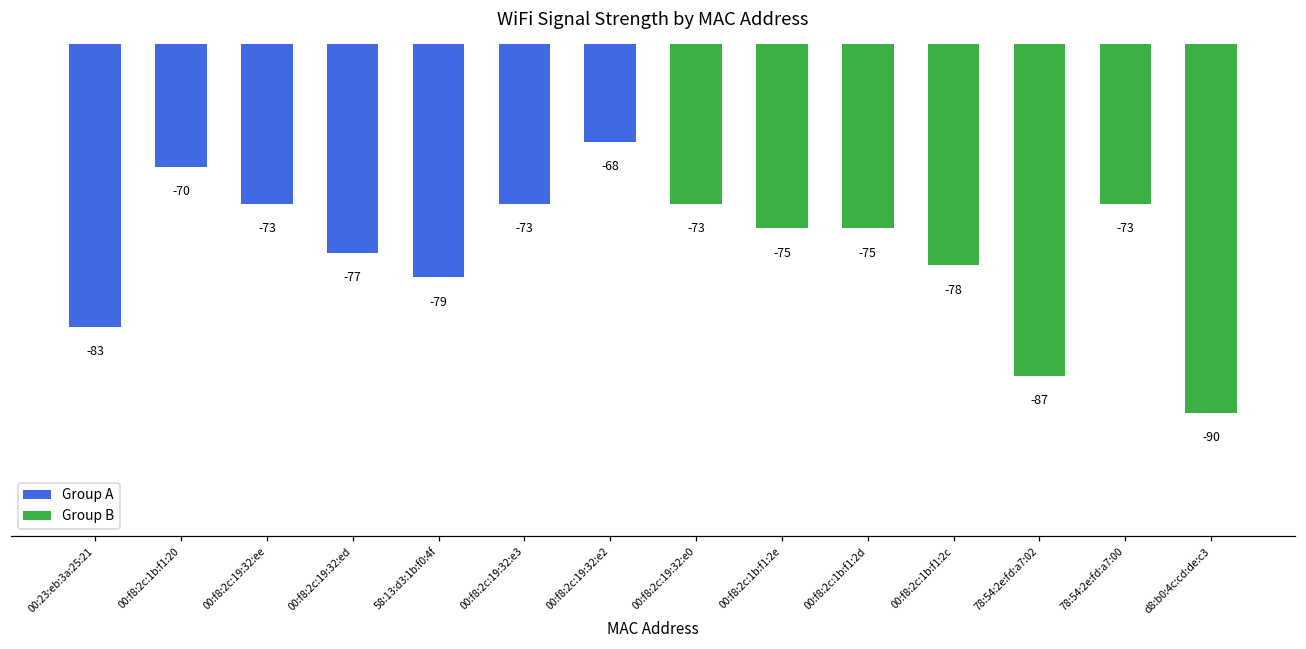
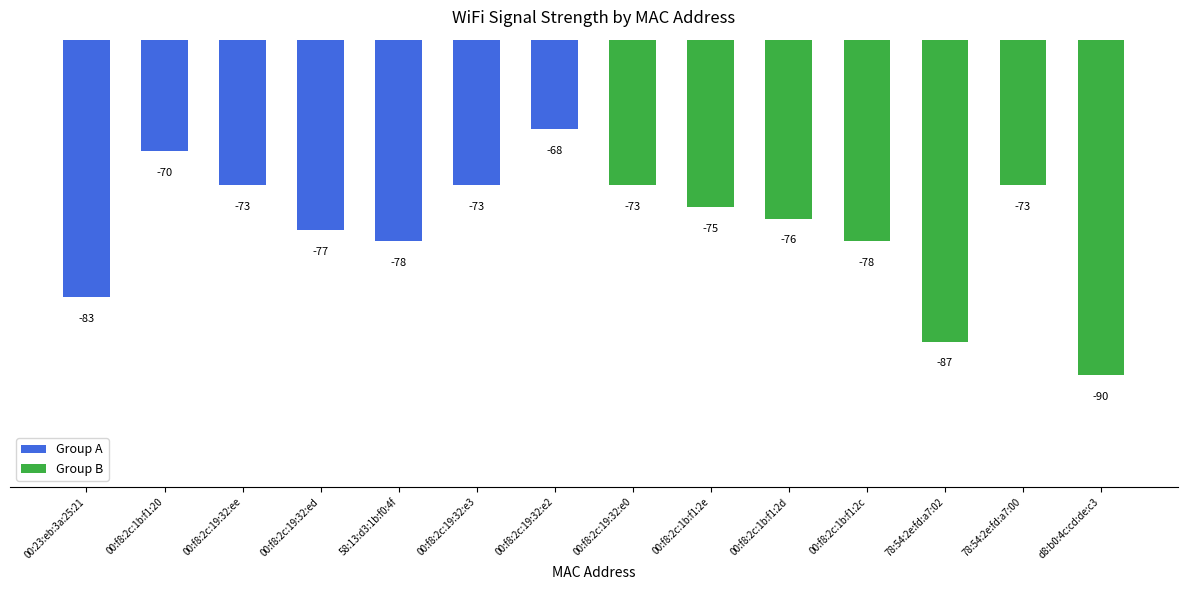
Group A, 58:13:d3:1b:f0:4f: -79 -> -78
Group B, 00:f8:2c:1b:f1:2d: -75 -> -76
